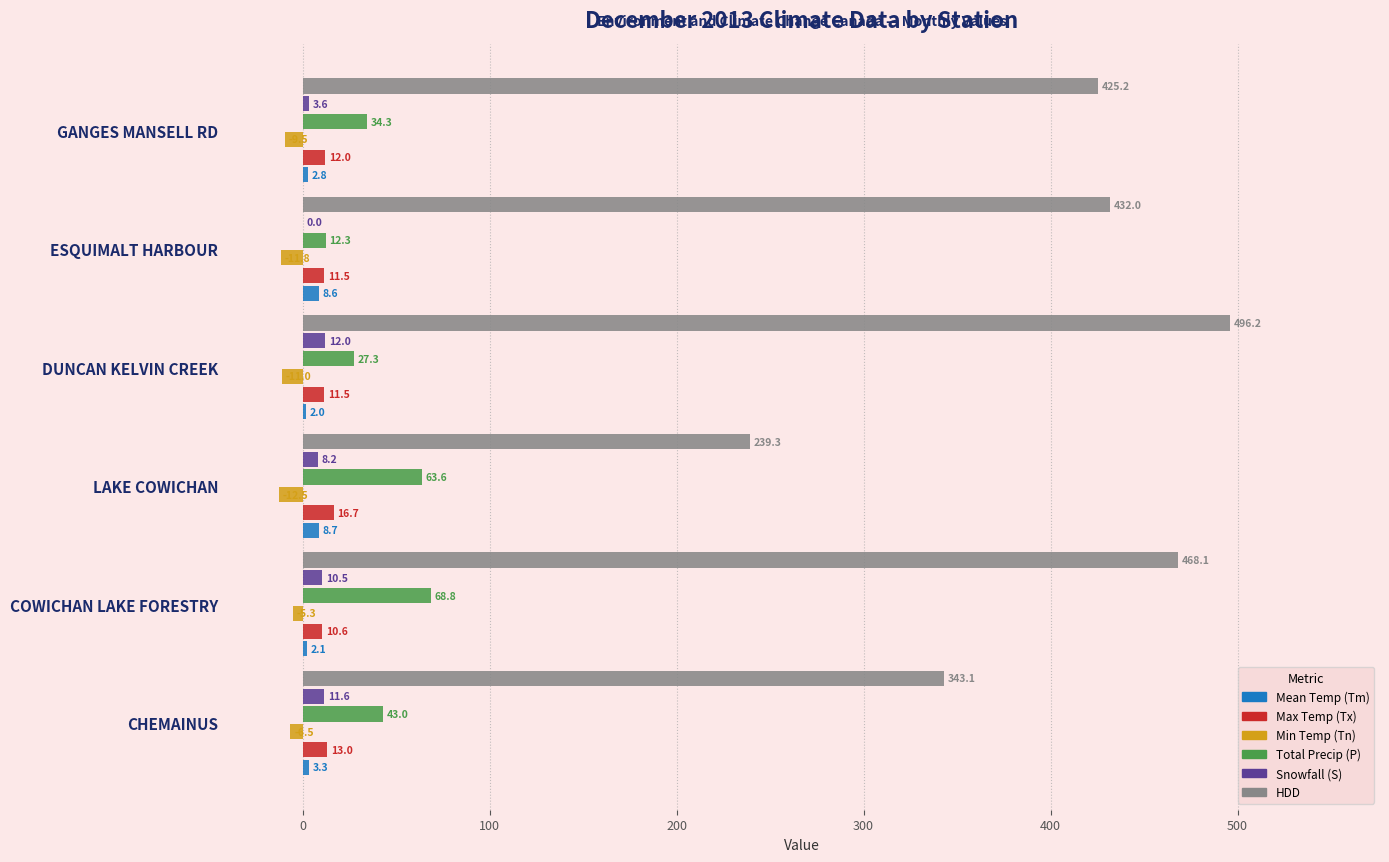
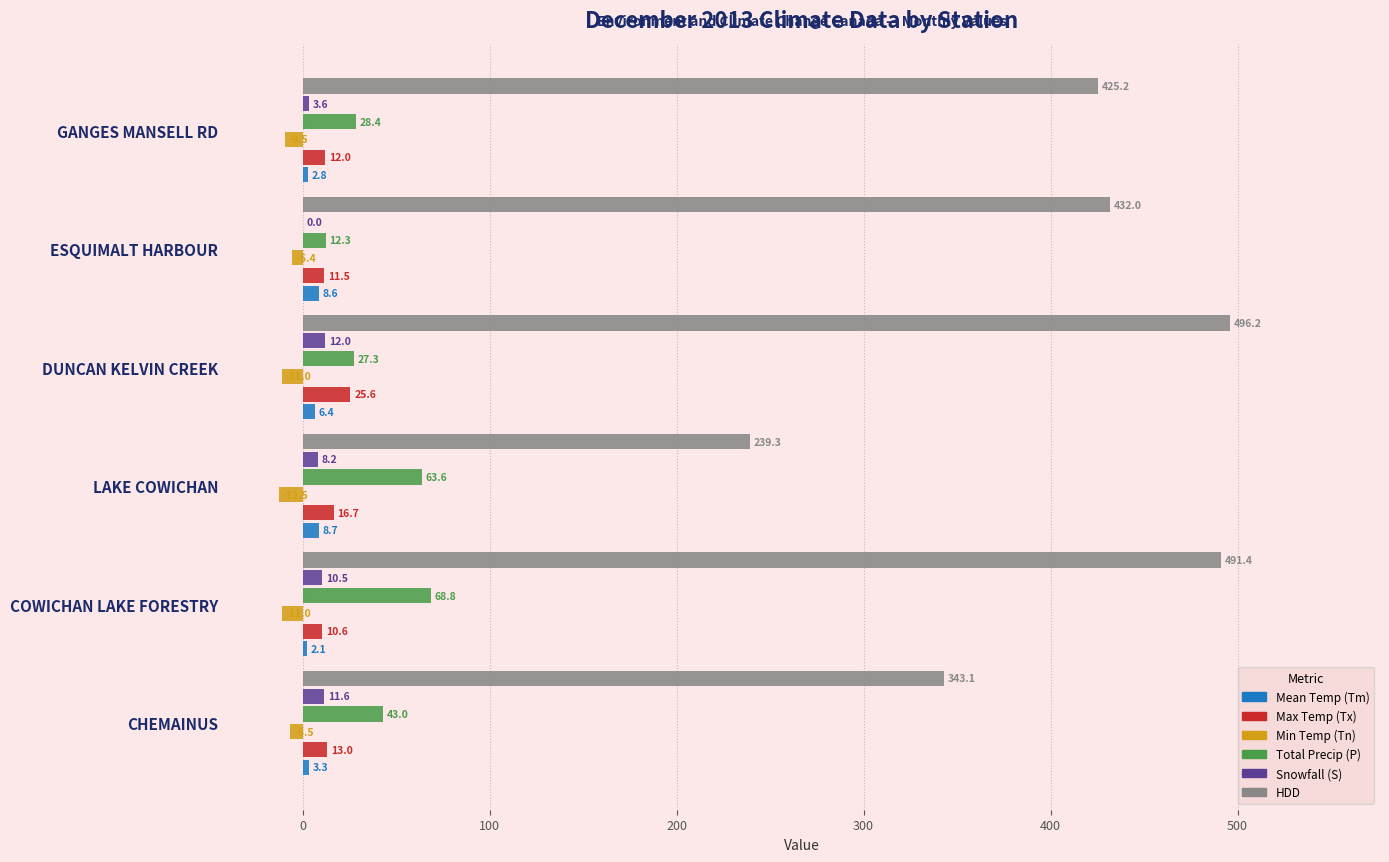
Total Precip (P), GANGES MANSELL RD: 34.3 -> 28.4
Min Temp (Tn), ESQUIMALT HARBOUR: -12 -> -5
Max Temp (Tx), DUNCAN KELVIN CREEK: 11.5 -> 25.6
Mean Temp (Tm), DUNCAN KELVIN CREEK: 2.0 -> 6.4
HDD, COWICHAN LAKE FORESTRY: 468.1 -> 491.4
Min Temp (Tn), COWICHAN LAKE FORESTRY: -5 -> -11
